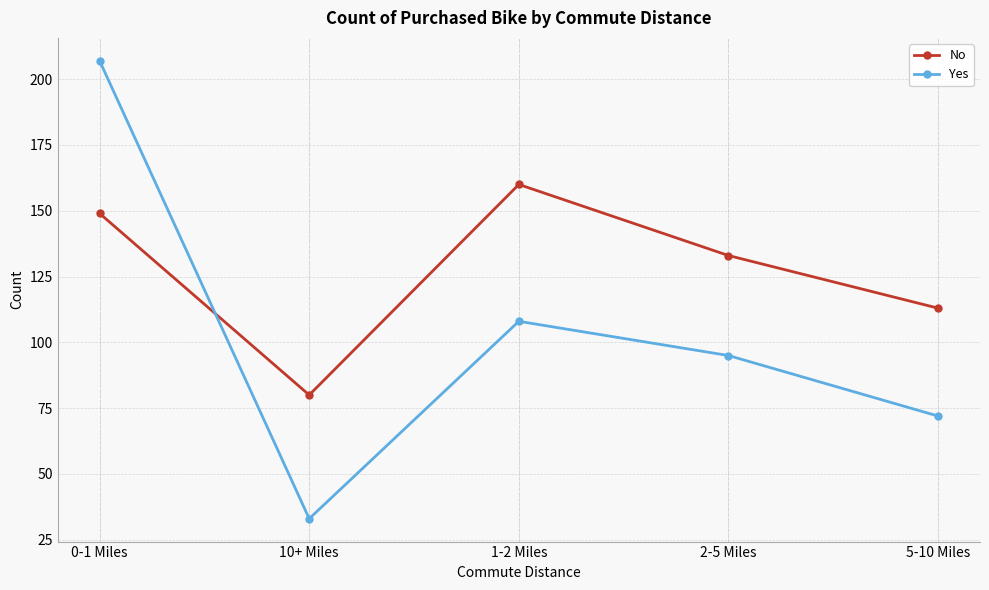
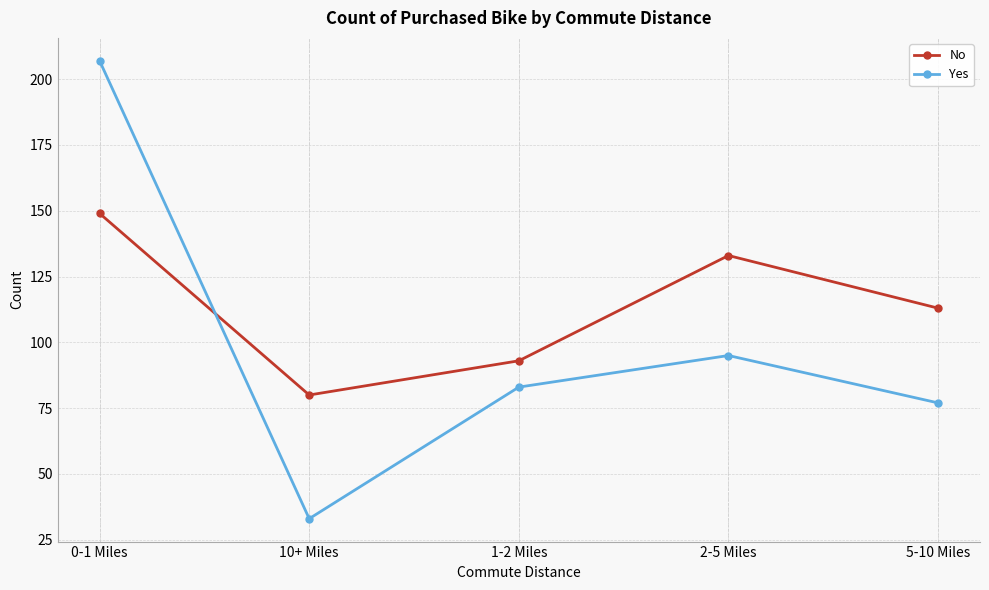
No, 1-2 Miles: 160 -> 93
Yes, 1-2 Miles: 108 -> 83
Yes, 5-10 Miles: 72 -> 77
